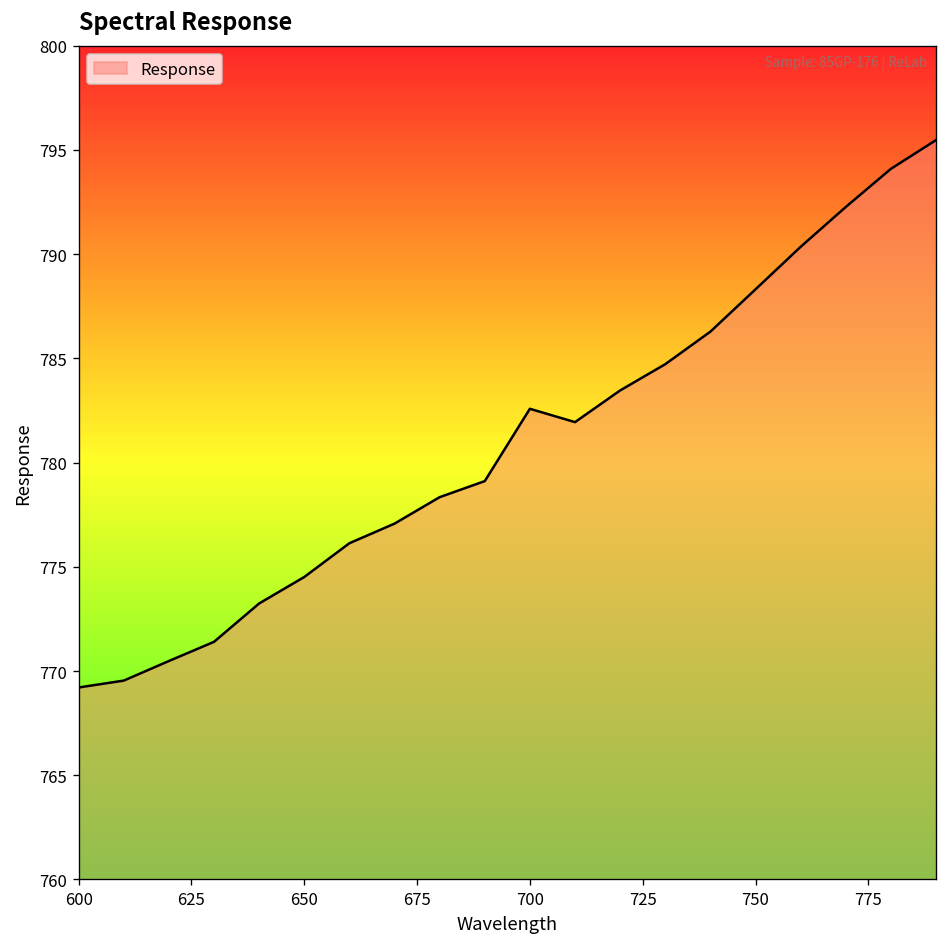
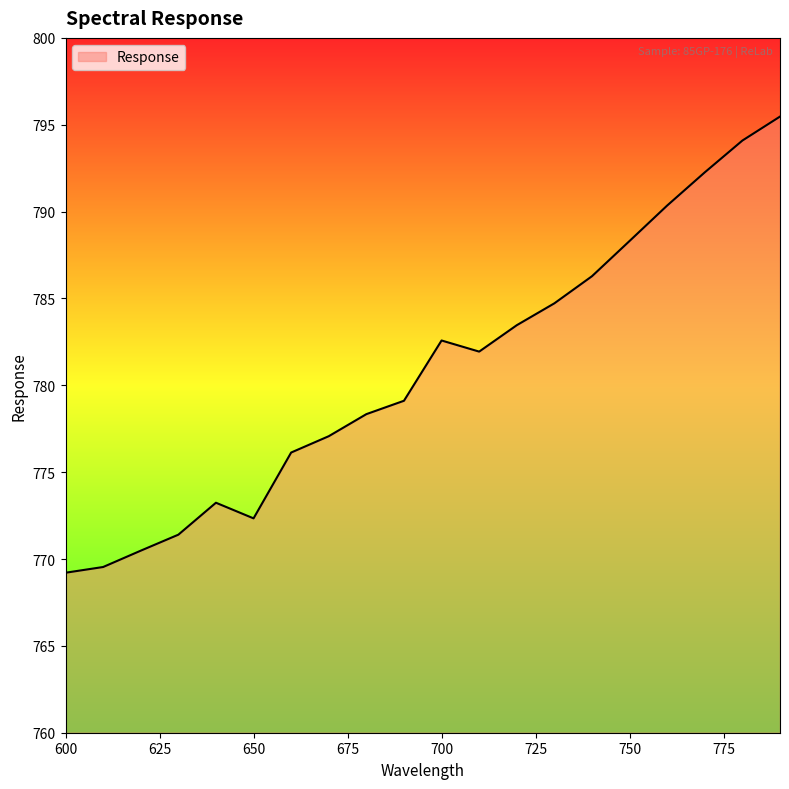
650: 774.5 -> 772.3
